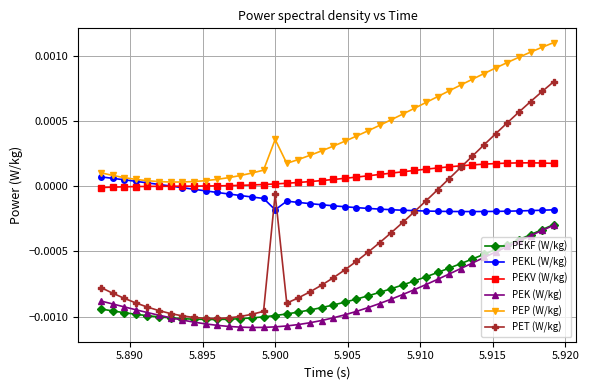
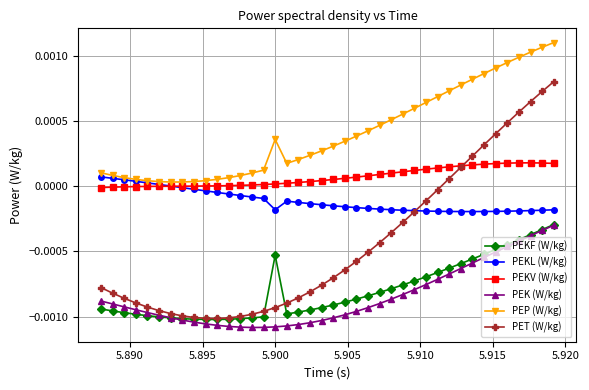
PEKF (W/kg), 5.900: -0.00099 -> -0.00053
PET (W/kg), 5.900: -0.00006 -> -0.00093
